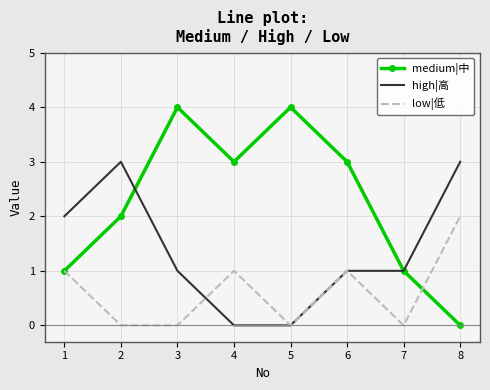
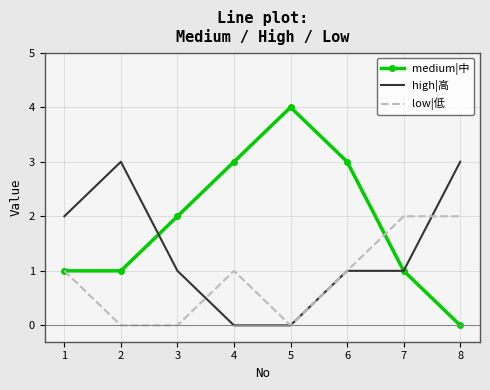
medium|中, 2: 2 -> 1
medium|中, 3: 4 -> 2
low|低, 7: 0 -> 2
